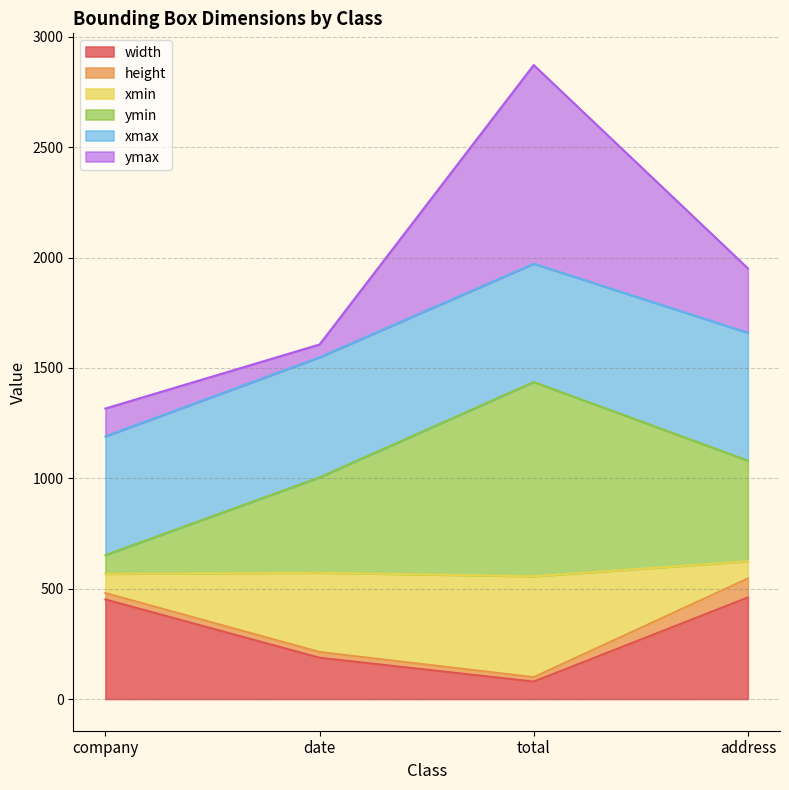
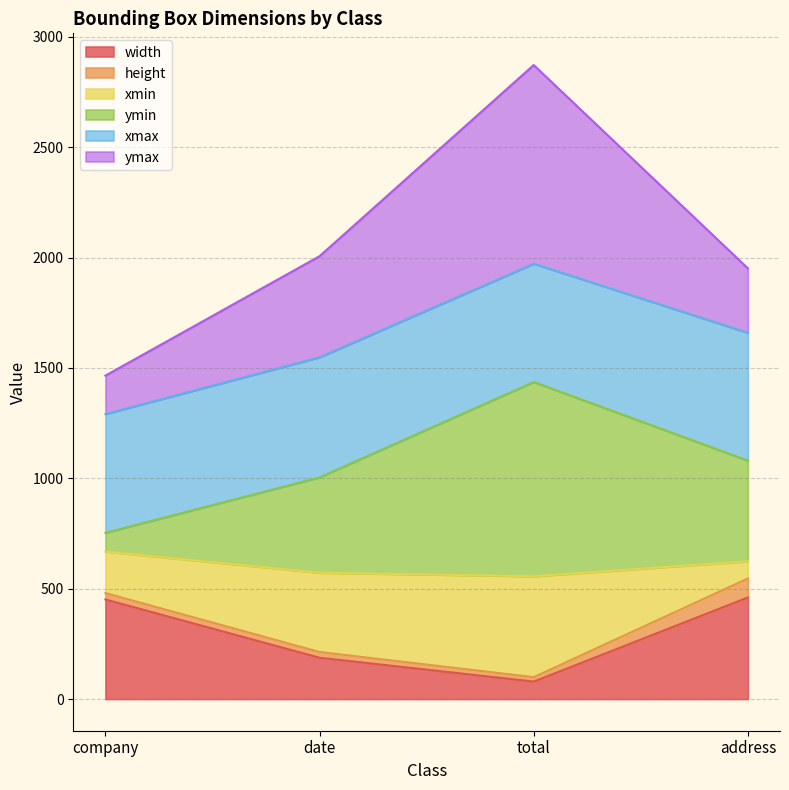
xmin, company: 90 -> 190
ymax, company: 130 -> 170
ymax, date: 60 -> 460
